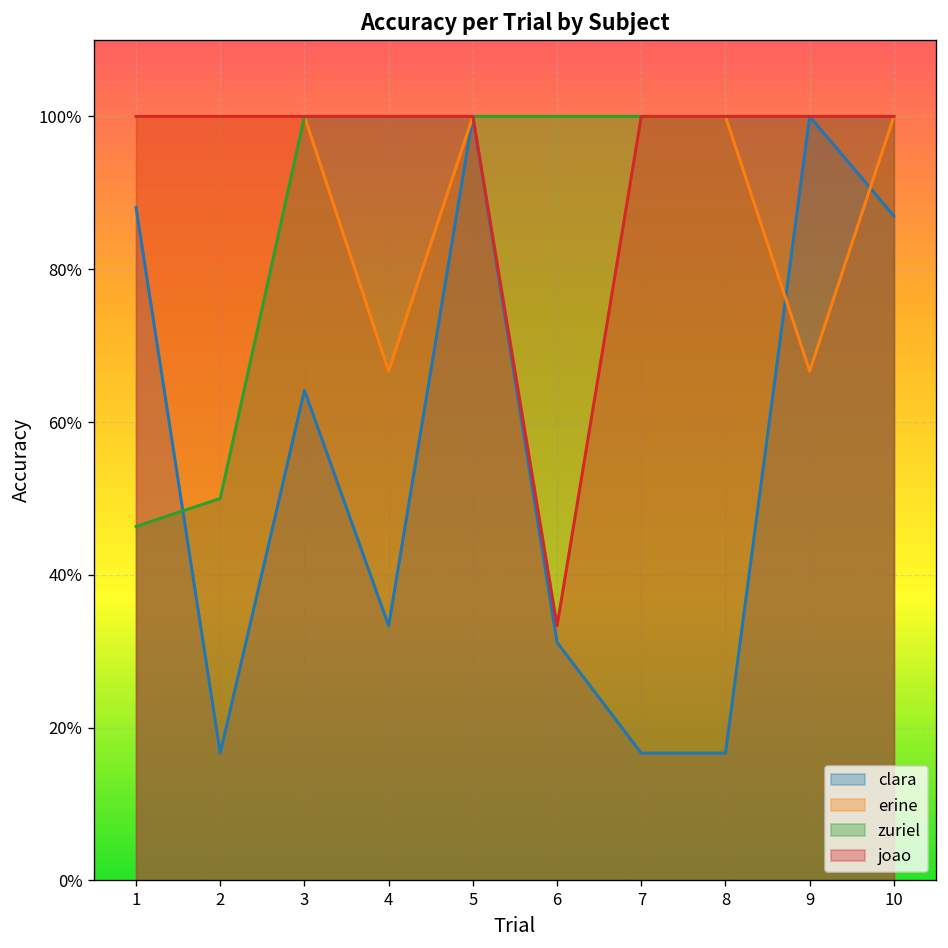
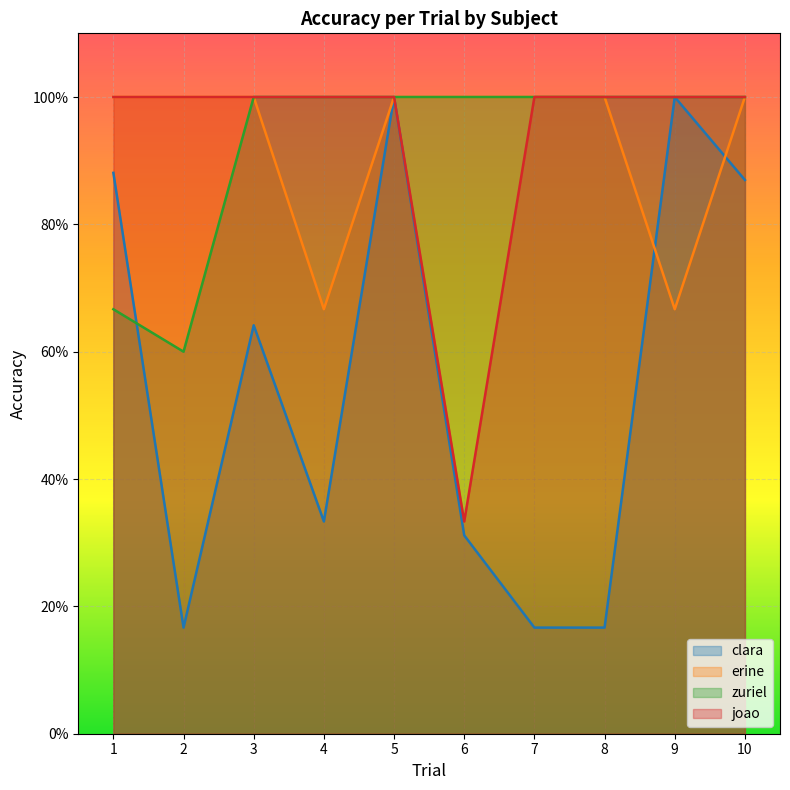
zuriel, 1: 46% -> 67%
zuriel, 2: 50% -> 60%
